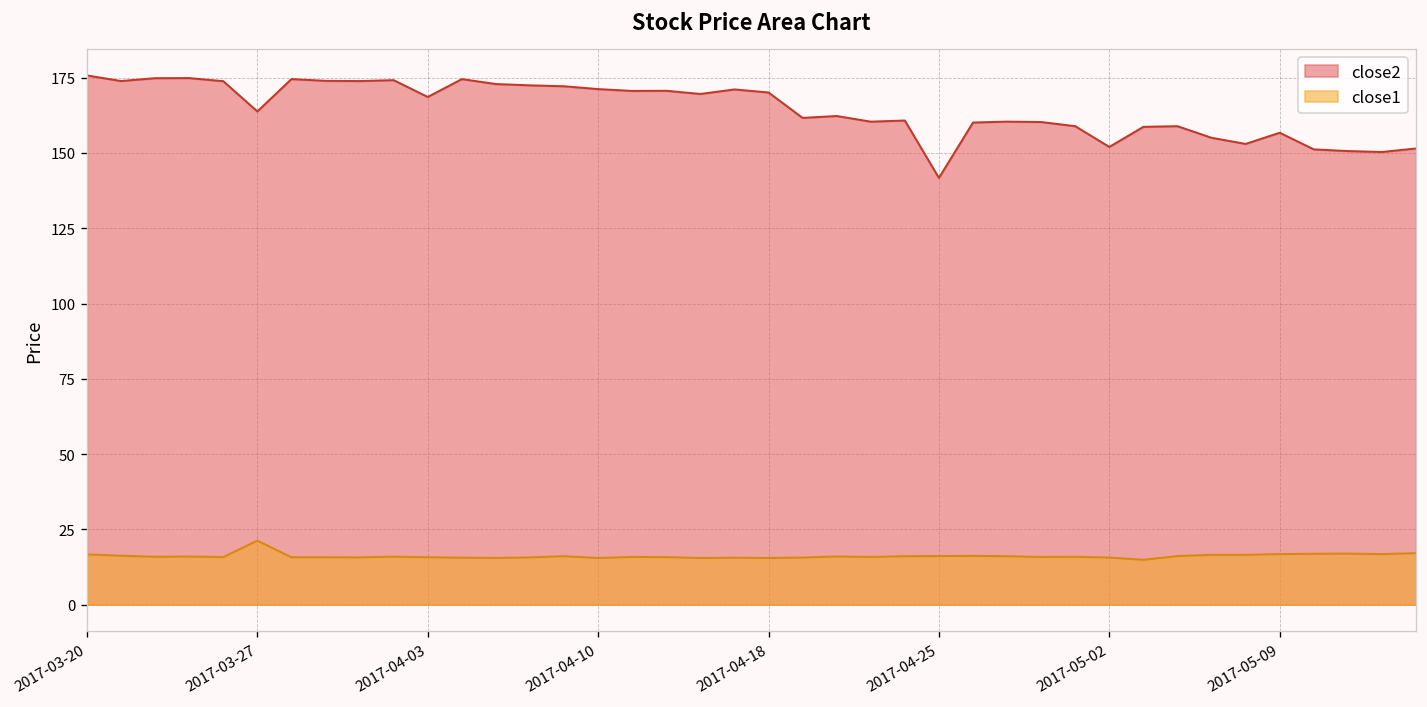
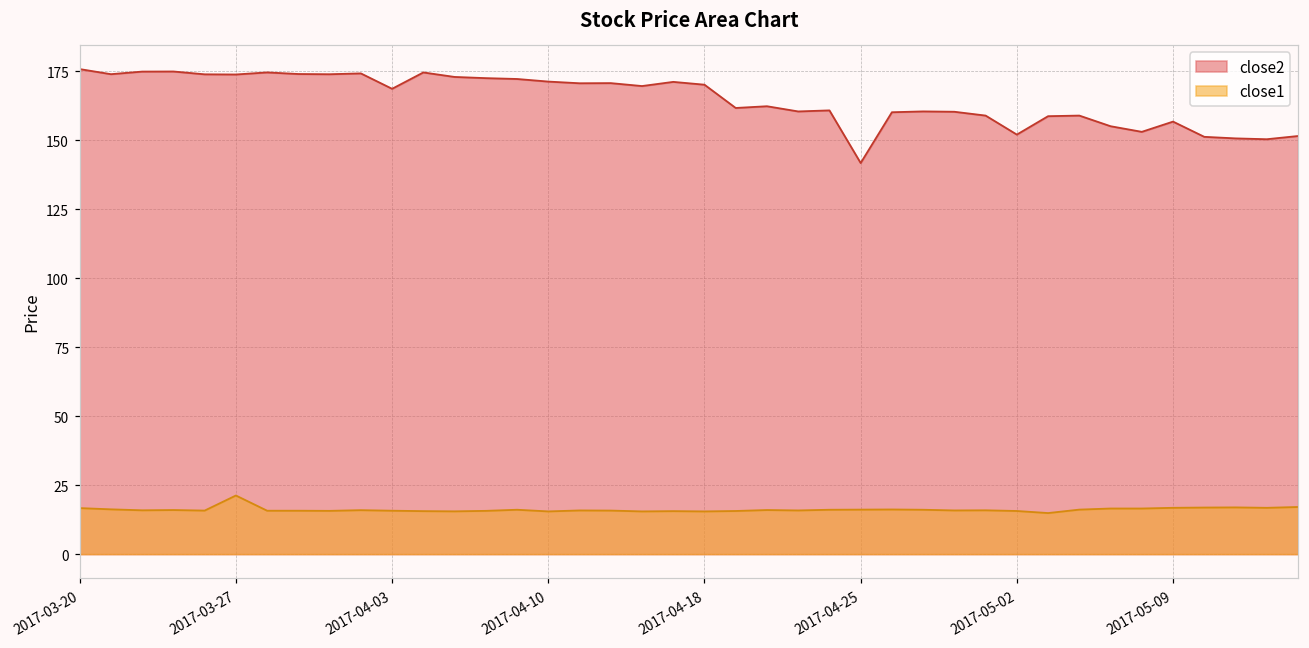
close2, 2017-03-27: 164 -> 174
